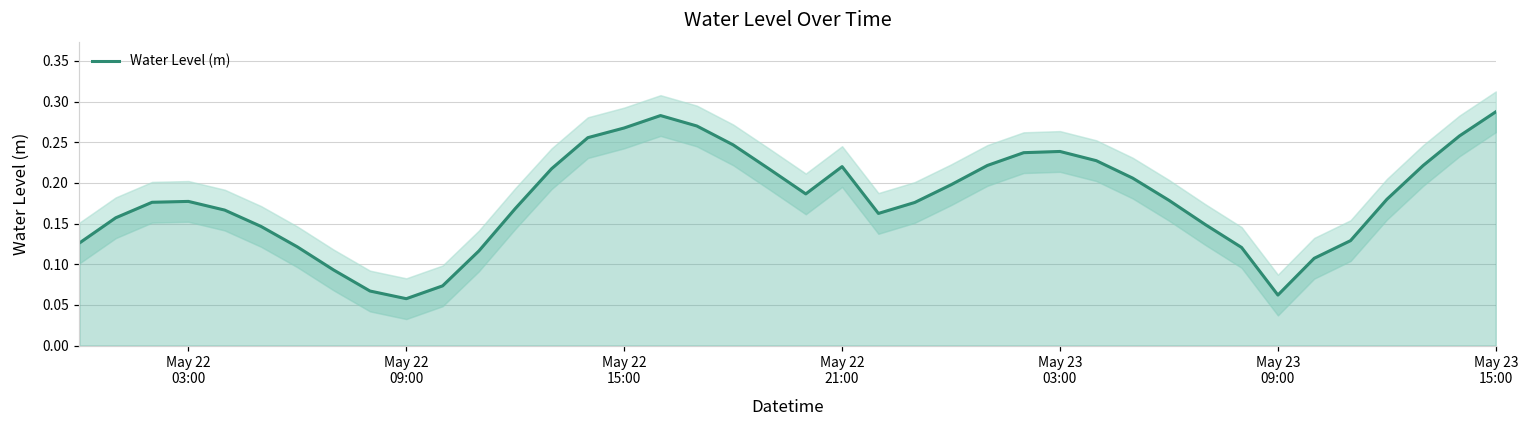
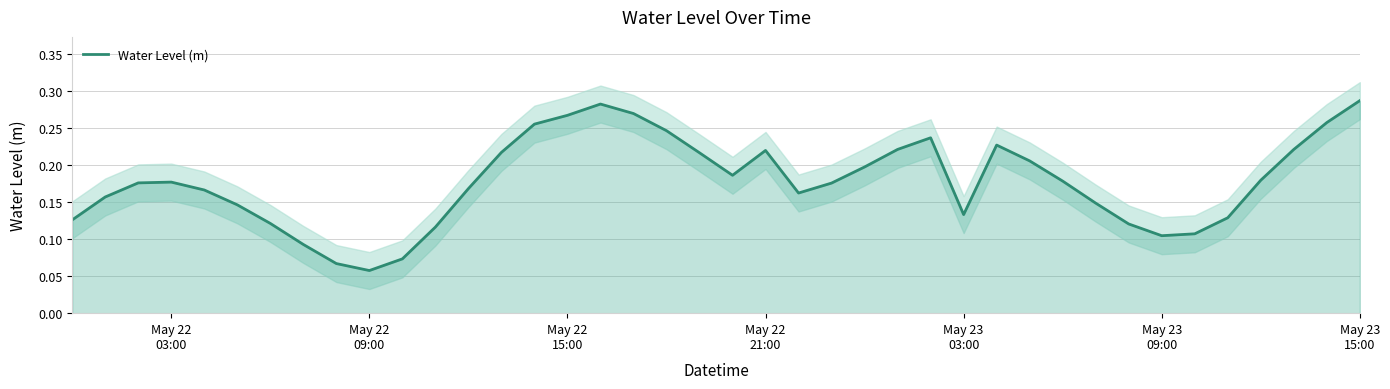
Water Level (m), May 23 03:00: 0.24 -> 0.13
Water Level (m), May 23 09:00: 0.06 -> 0.10
